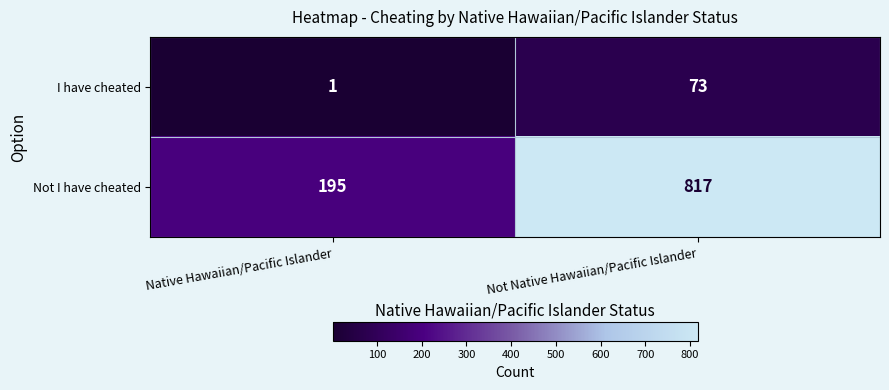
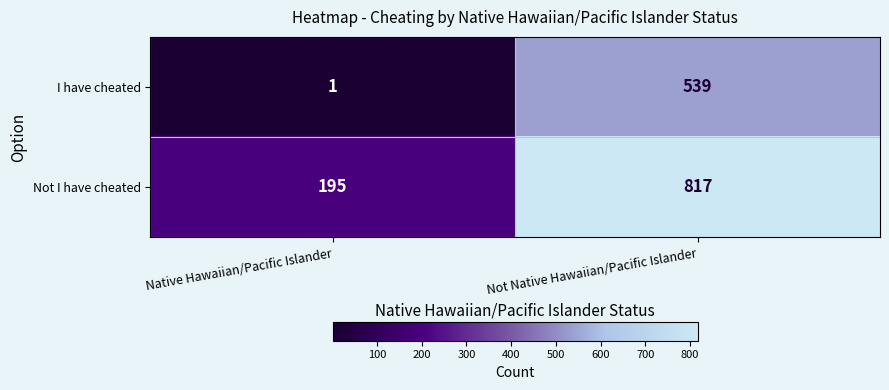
I have cheated, Not Native Hawaiian/Pacific Islander: 73 -> 539
